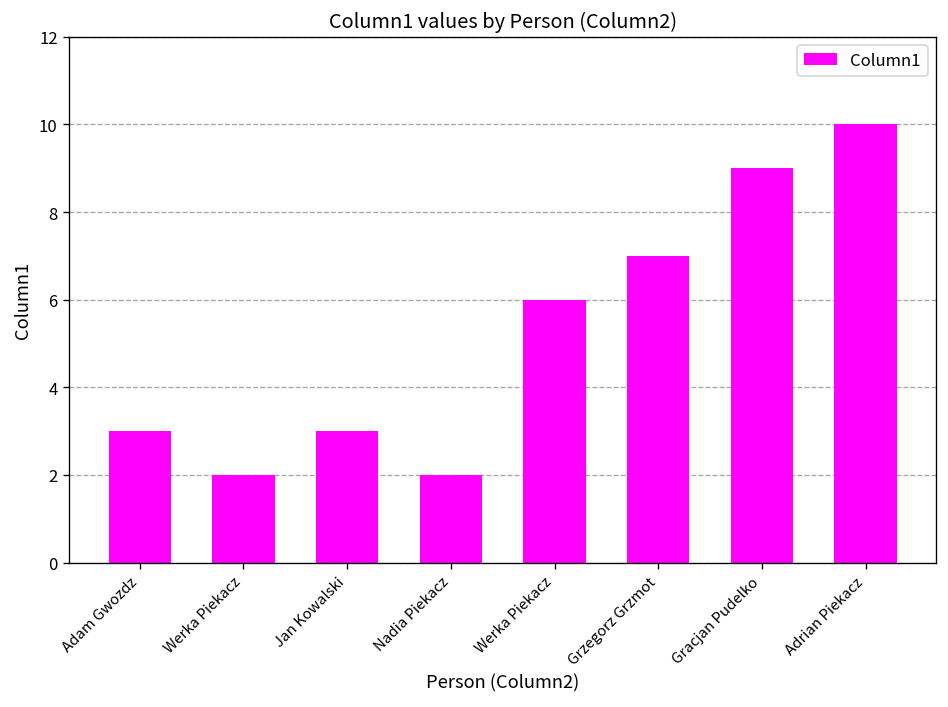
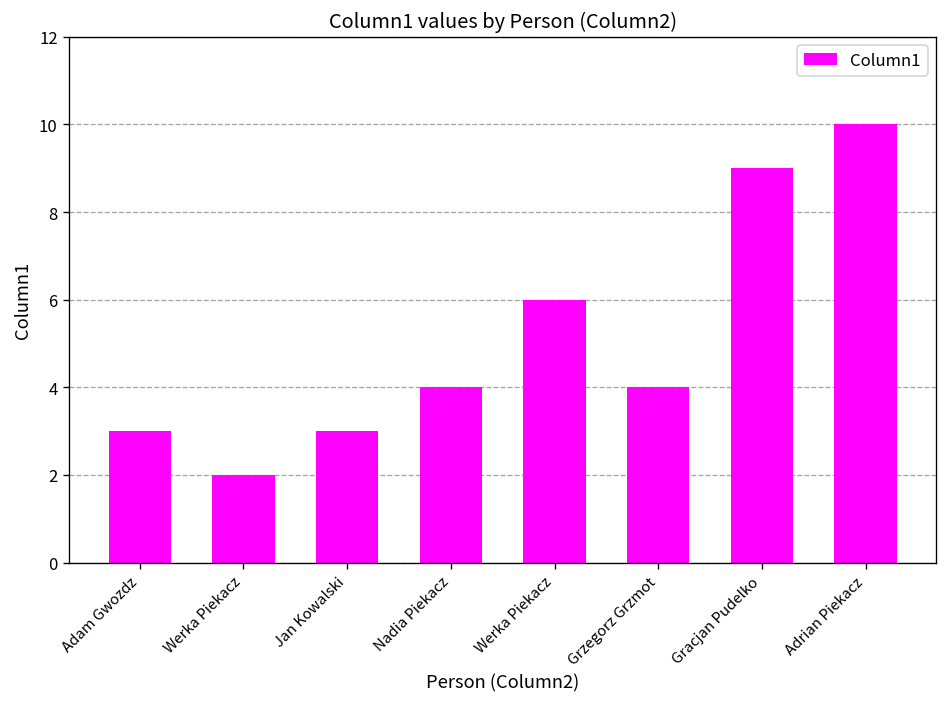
Nadia Piekacz: 2 -> 4
Grzegorz Grzmot: 7 -> 4
